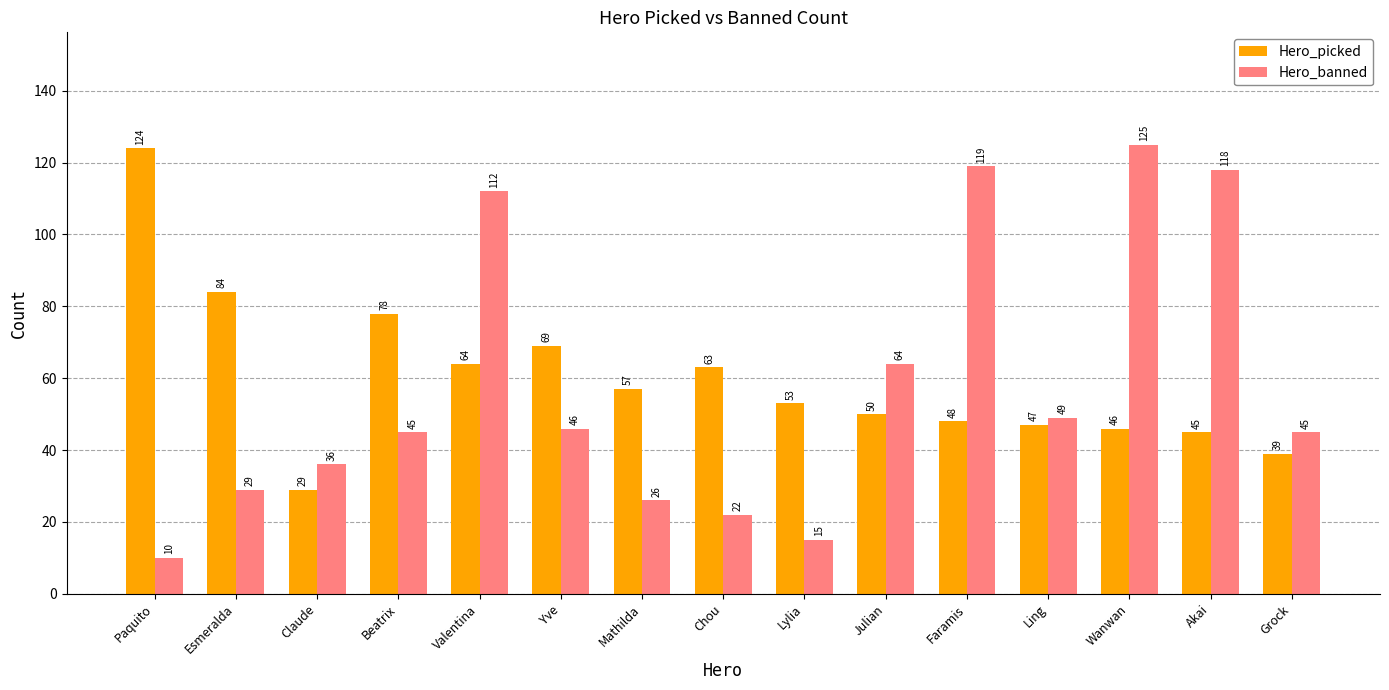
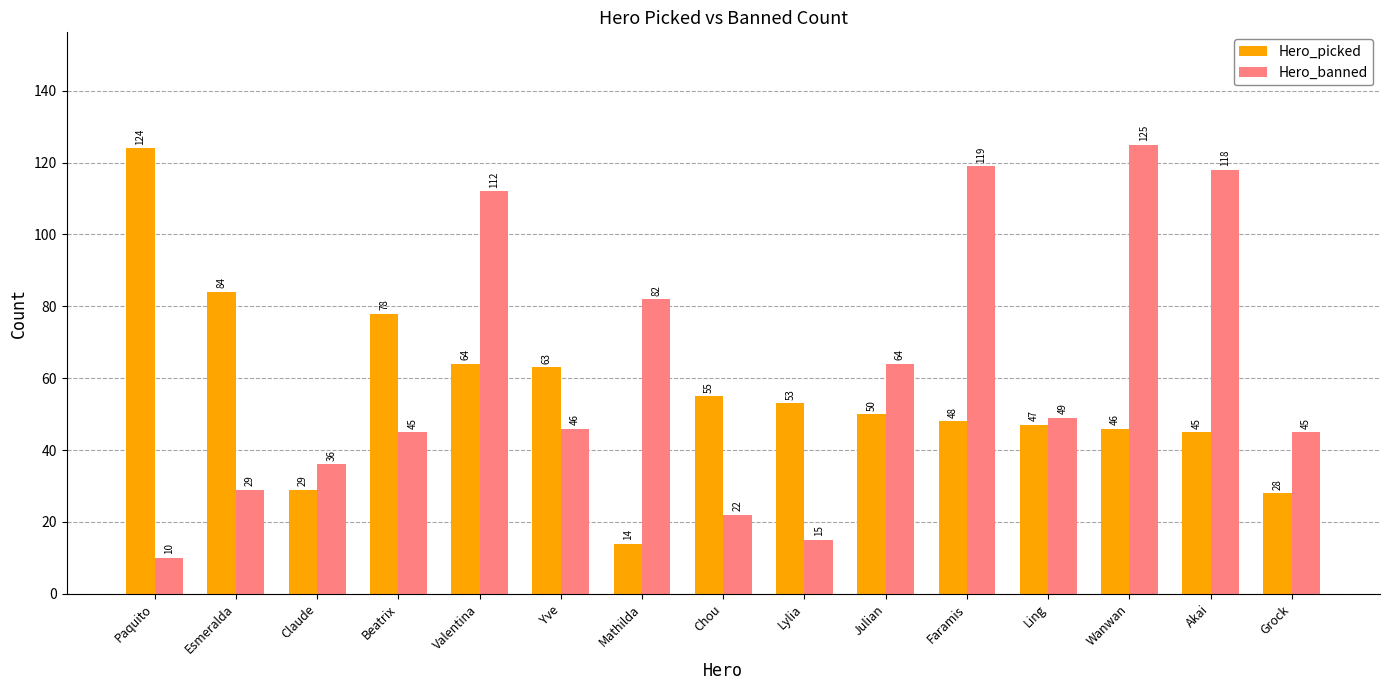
Hero_picked, Yve: 69 -> 63
Hero_picked, Mathilda: 57 -> 14
Hero_banned, Mathilda: 26 -> 82
Hero_picked, Chou: 63 -> 55
Hero_picked, Grock: 39 -> 28
